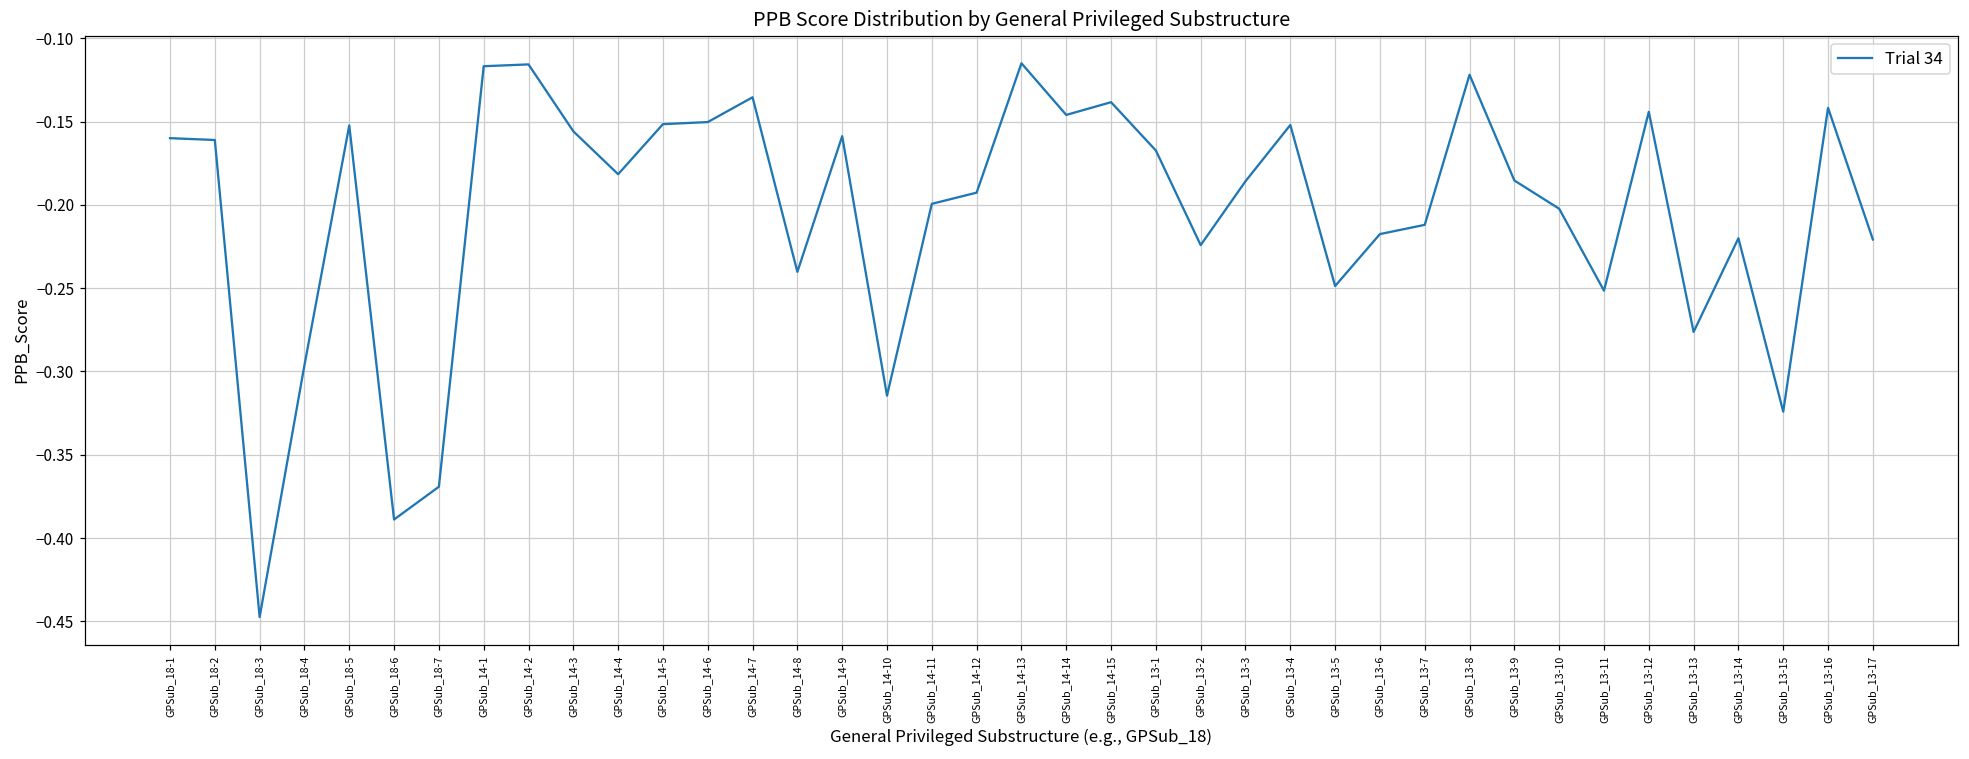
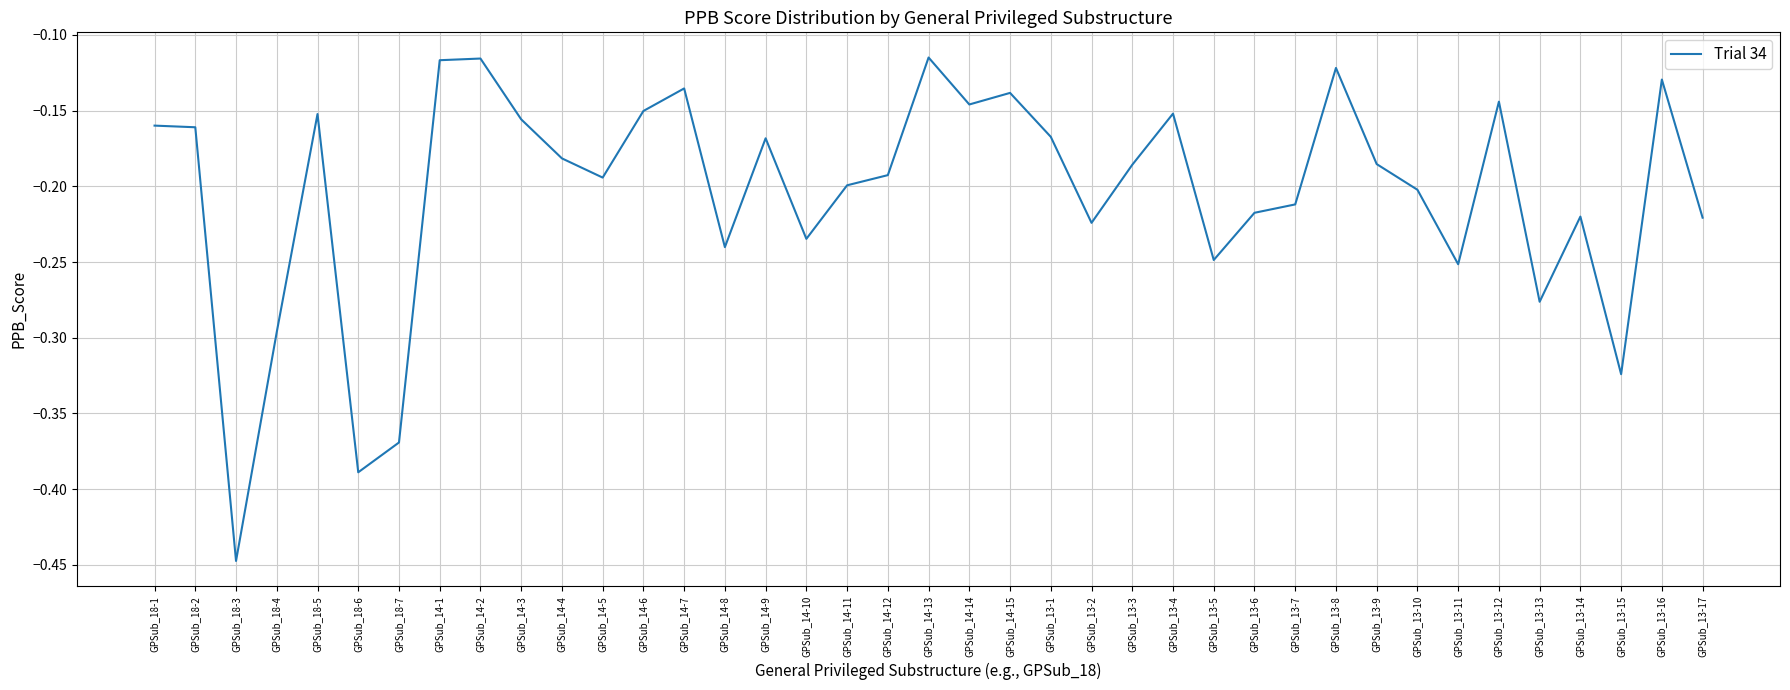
GPSub_14-5: -0.151 -> -0.194
GPSub_14-9: -0.159 -> -0.168
GPSub_14-10: -0.315 -> -0.235
GPSub_13-16: -0.142 -> -0.129
